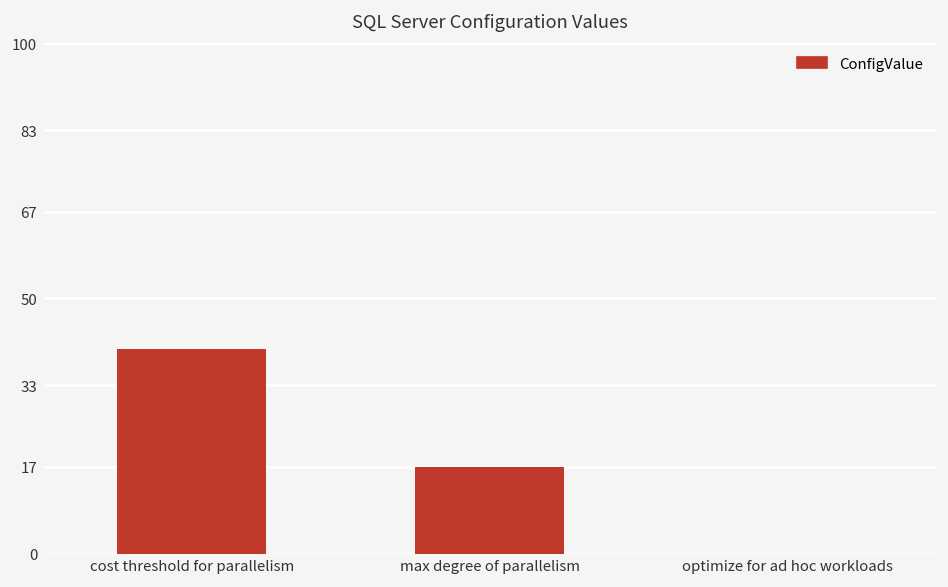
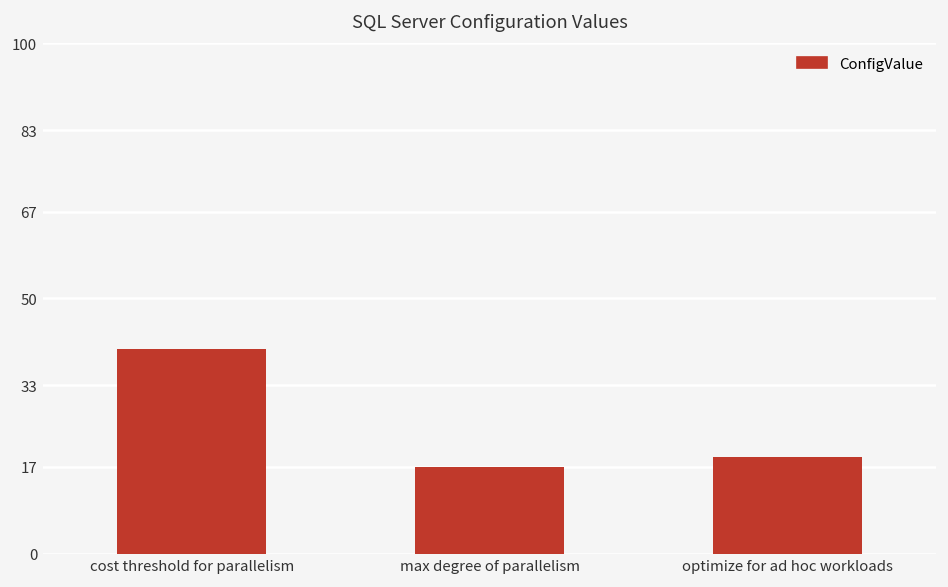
optimize for ad hoc workloads: 0 -> 19
